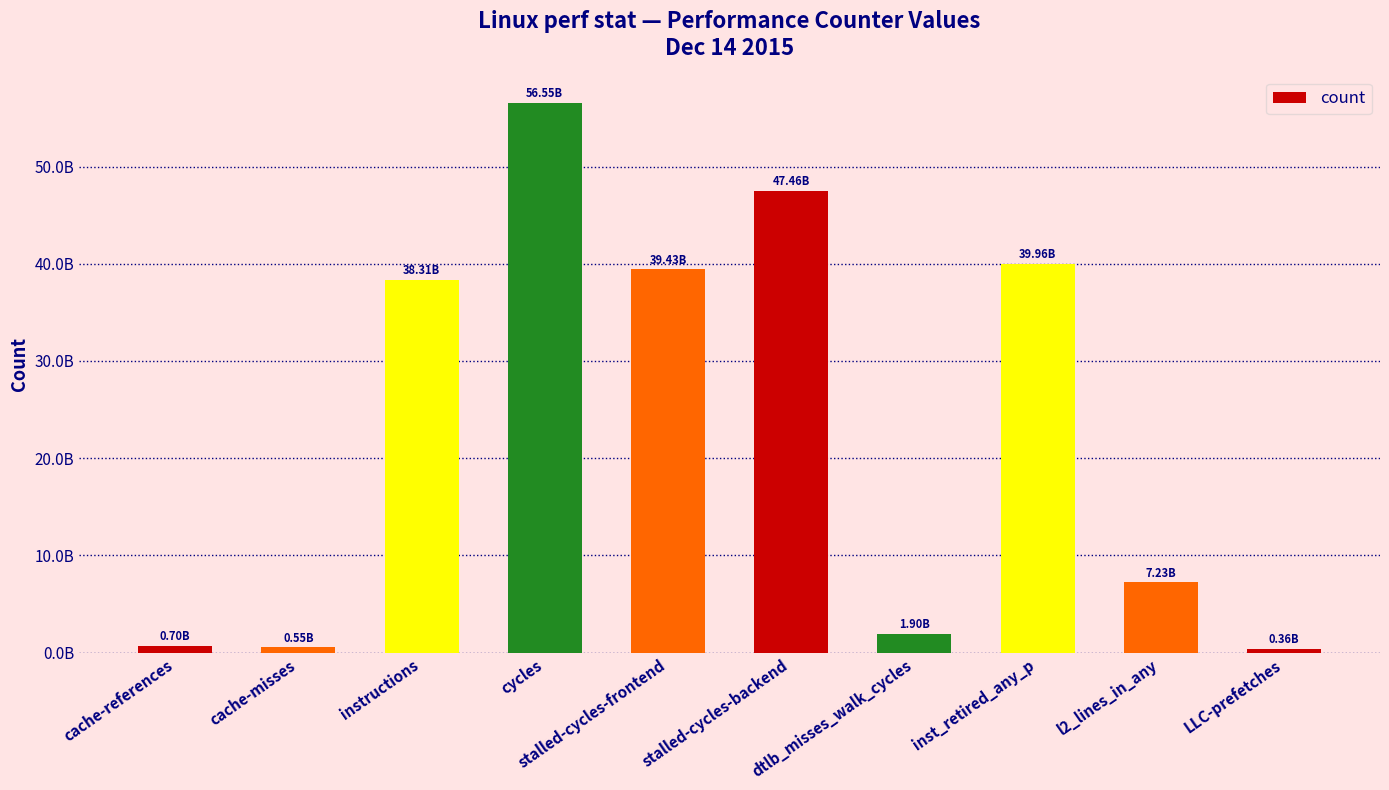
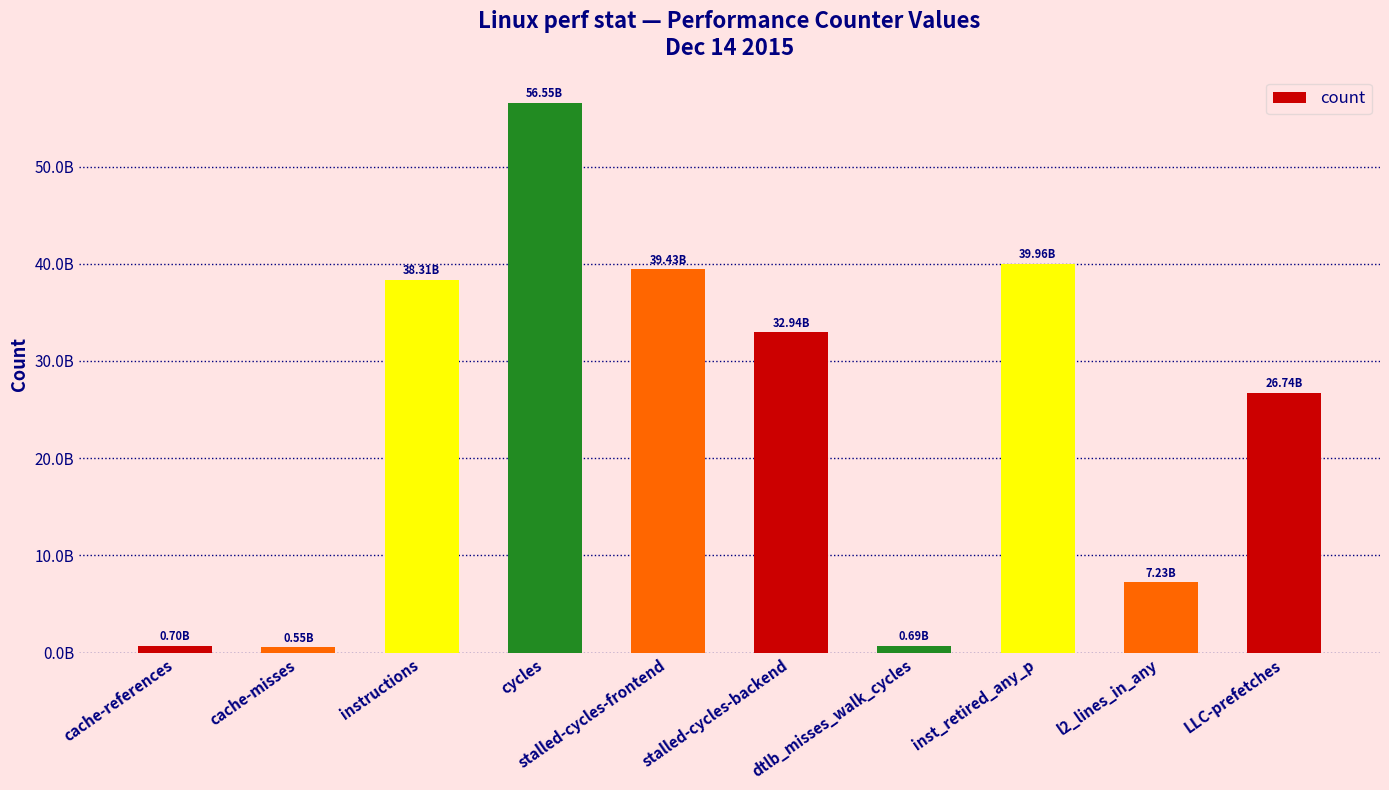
stalled-cycles-backend: 47.46B -> 32.94B
dtlb_misses_walk_cycles: 1.90B -> 0.69B
LLC-prefetches: 0.36B -> 26.74B
